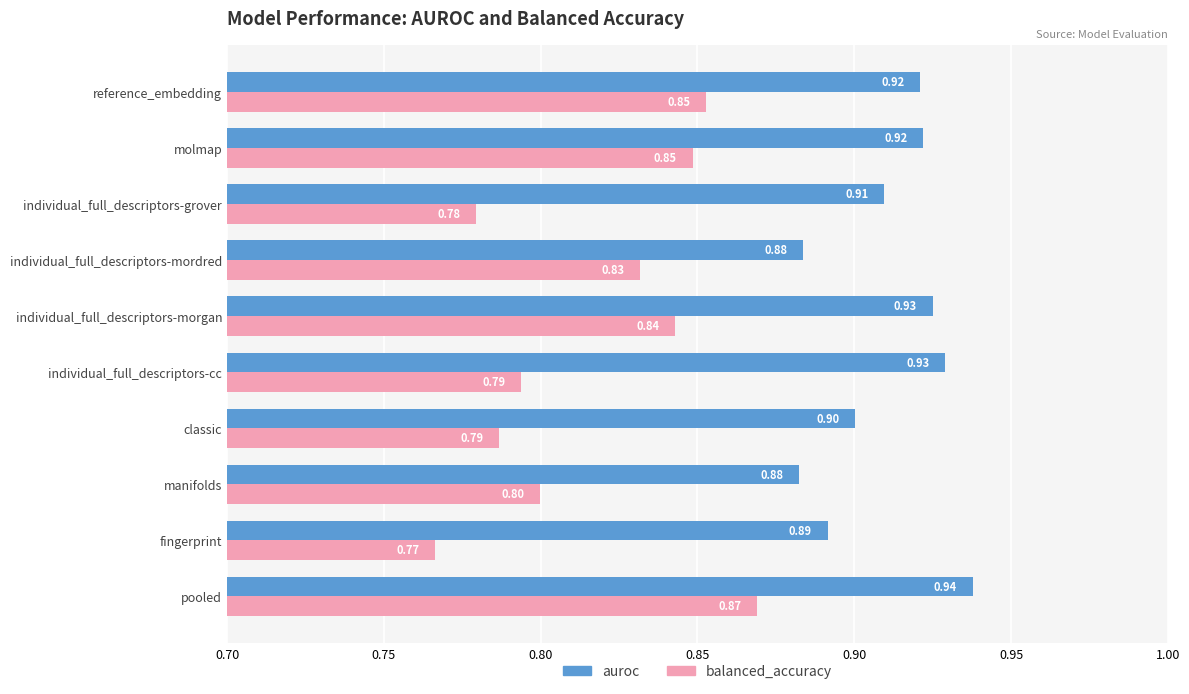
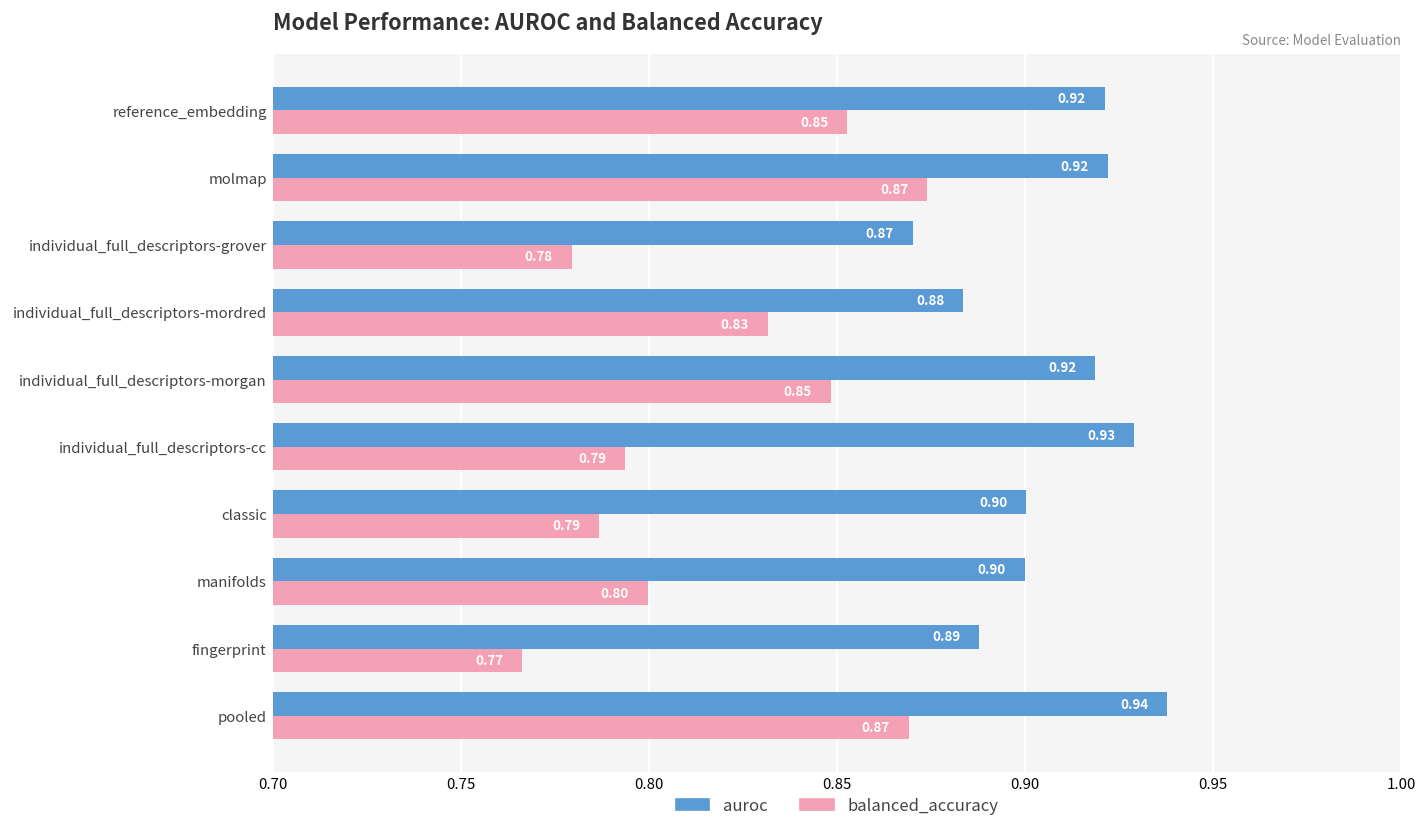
balanced_accuracy, molmap: 0.85 -> 0.87
auroc, individual_full_descriptors-grover: 0.91 -> 0.87
auroc, individual_full_descriptors-morgan: 0.93 -> 0.92
balanced_accuracy, individual_full_descriptors-morgan: 0.84 -> 0.85
auroc, manifolds: 0.88 -> 0.90
auroc, fingerprint: 0.891 -> 0.888
